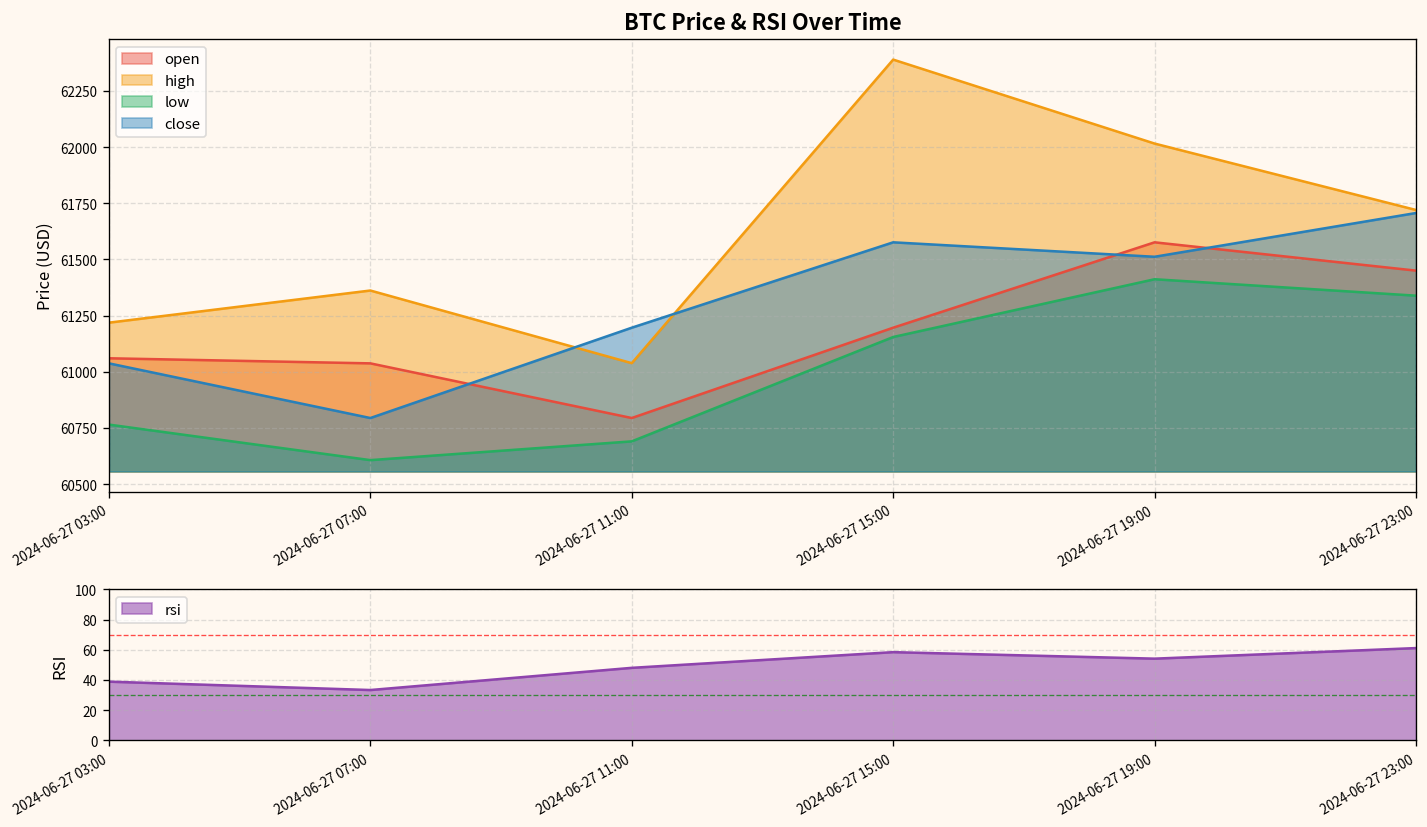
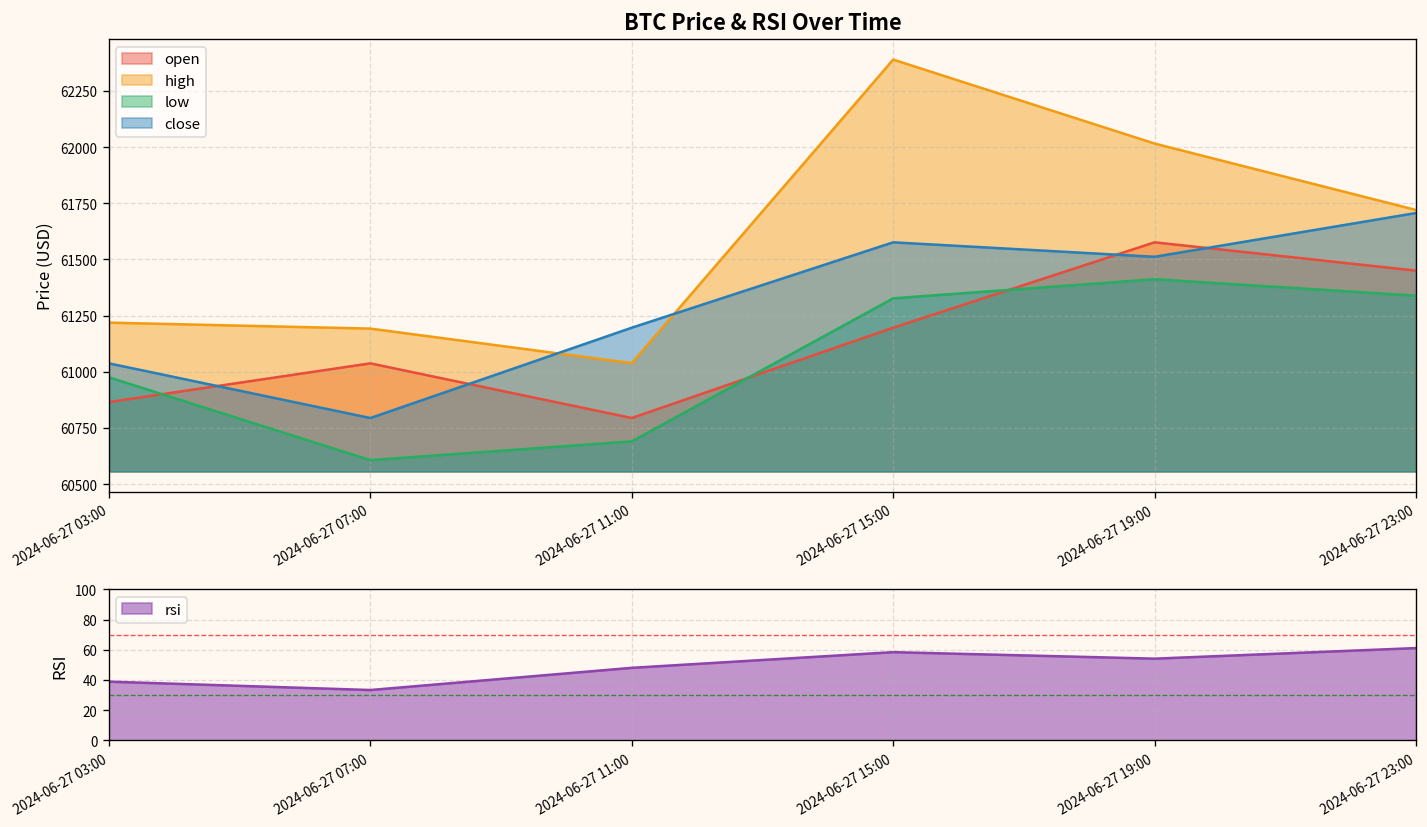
BTC Price & RSI Over Time, open, 2024-06-27 03:00: 61060 -> 60860
BTC Price & RSI Over Time, low, 2024-06-27 03:00: 60760 -> 60980
BTC Price & RSI Over Time, high, 2024-06-27 07:00: 61360 -> 61190
BTC Price & RSI Over Time, low, 2024-06-27 15:00: 61150 -> 61330
